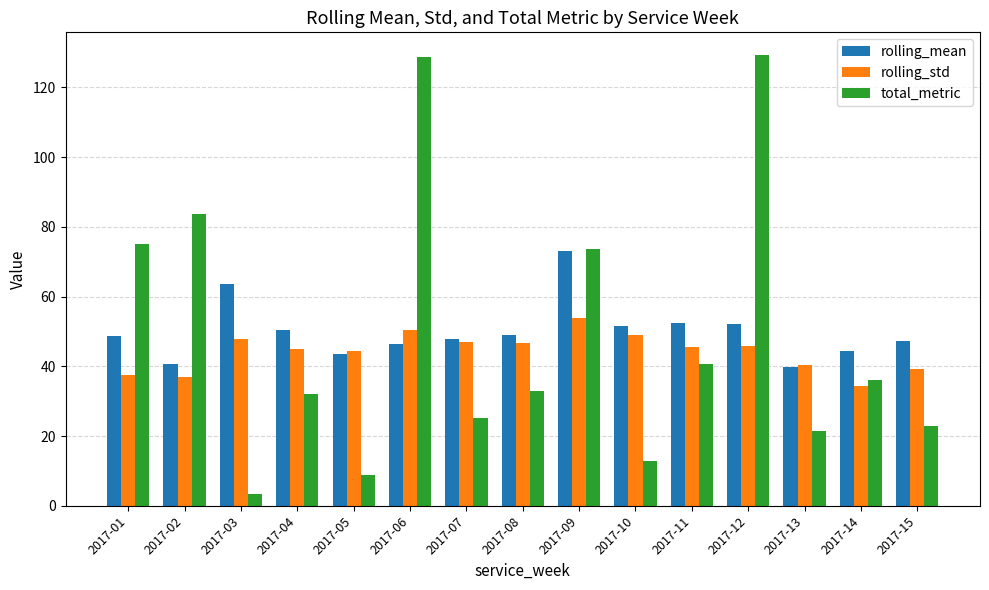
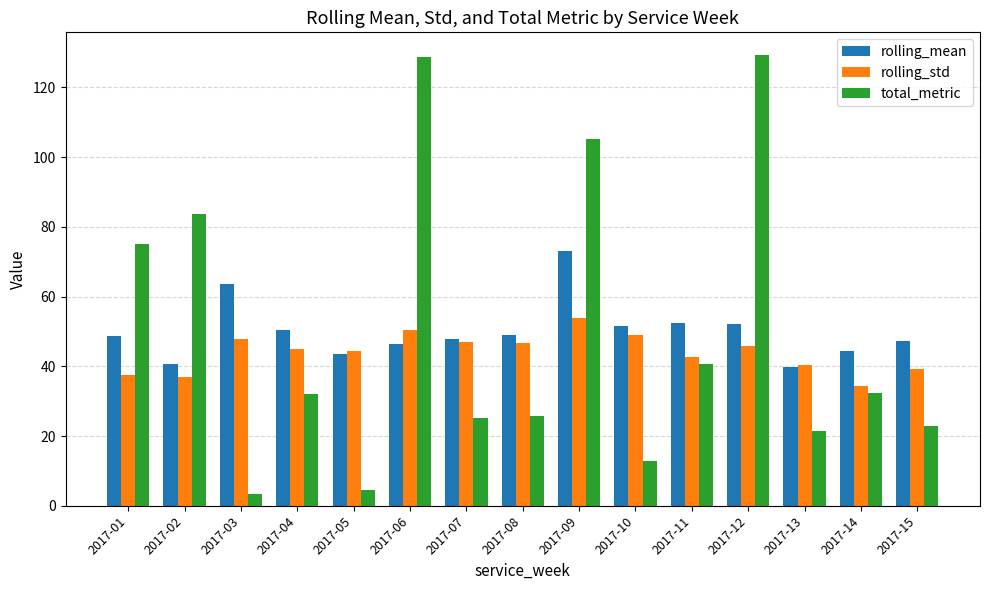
total_metric, 2017-05: 9 -> 4
total_metric, 2017-08: 33 -> 26
total_metric, 2017-09: 74 -> 105
rolling_std, 2017-11: 46 -> 43
total_metric, 2017-14: 36 -> 32
